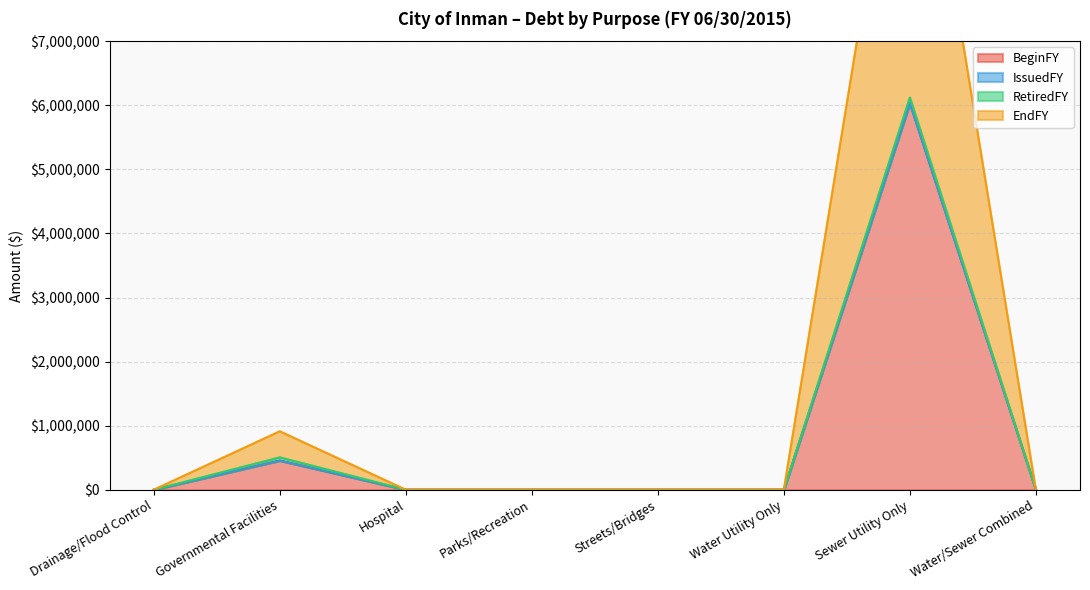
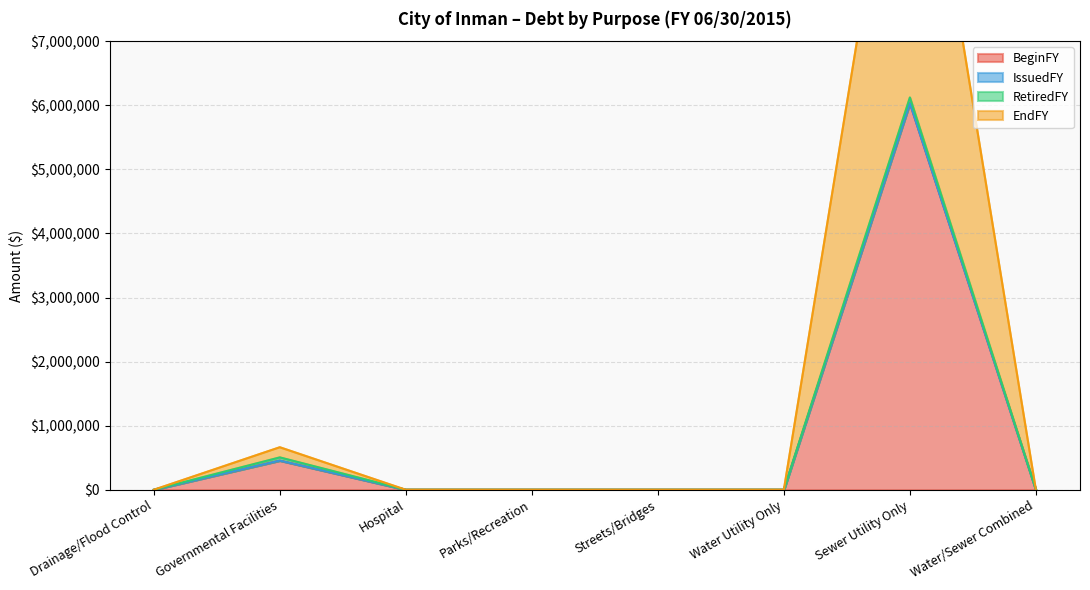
EndFY, Governmental Facilities: $400,000 -> $200,000
